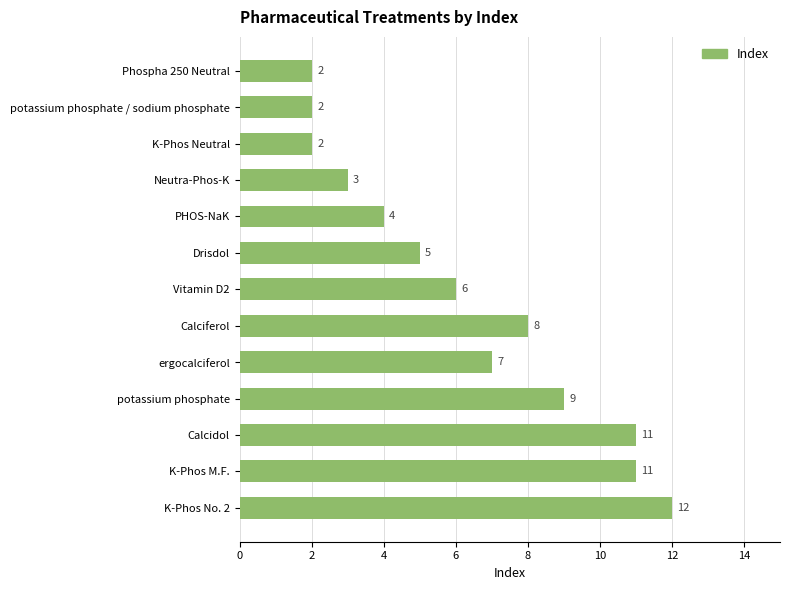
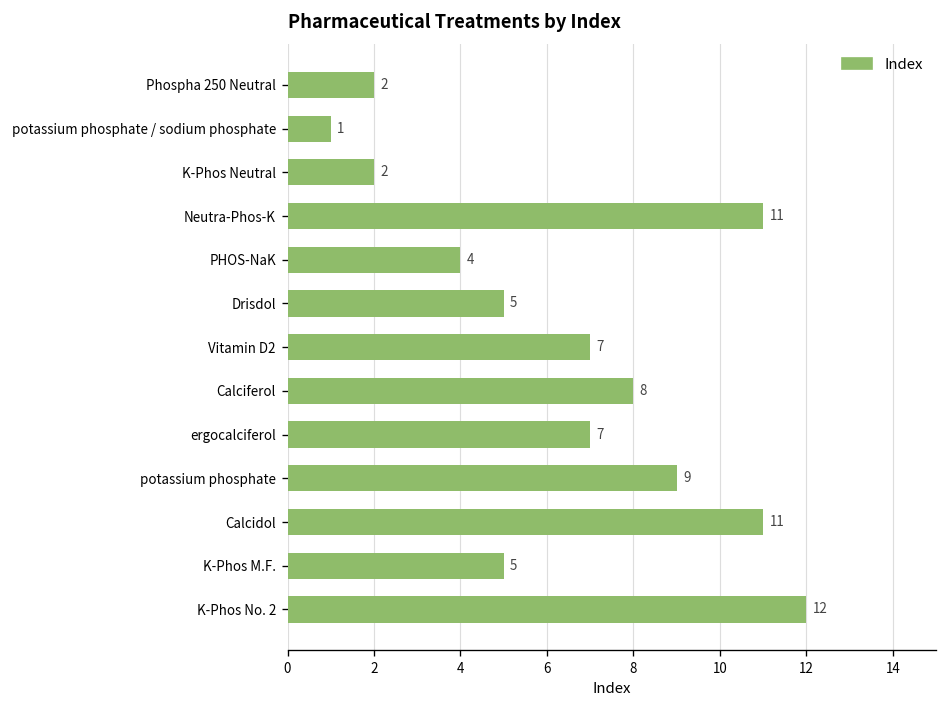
potassium phosphate / sodium phosphate: 2 -> 1
Neutra-Phos-K: 3 -> 11
Vitamin D2: 6 -> 7
K-Phos M.F.: 11 -> 5
